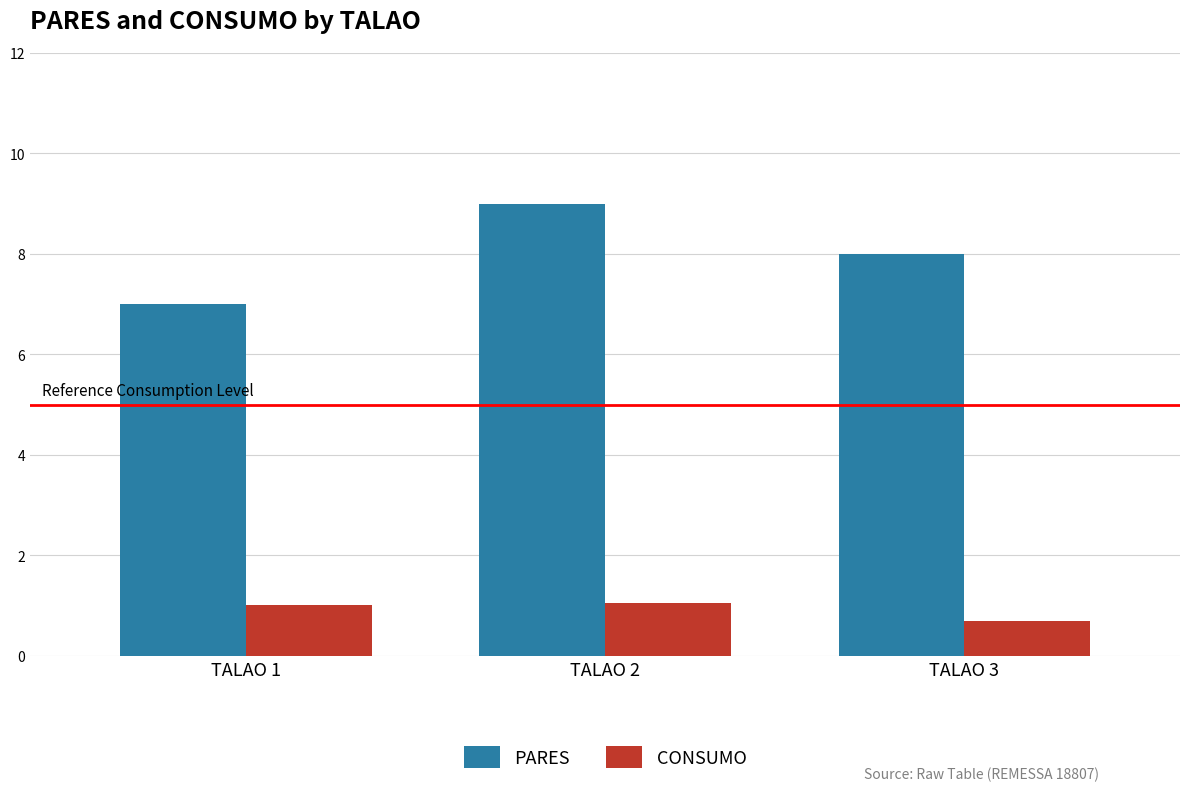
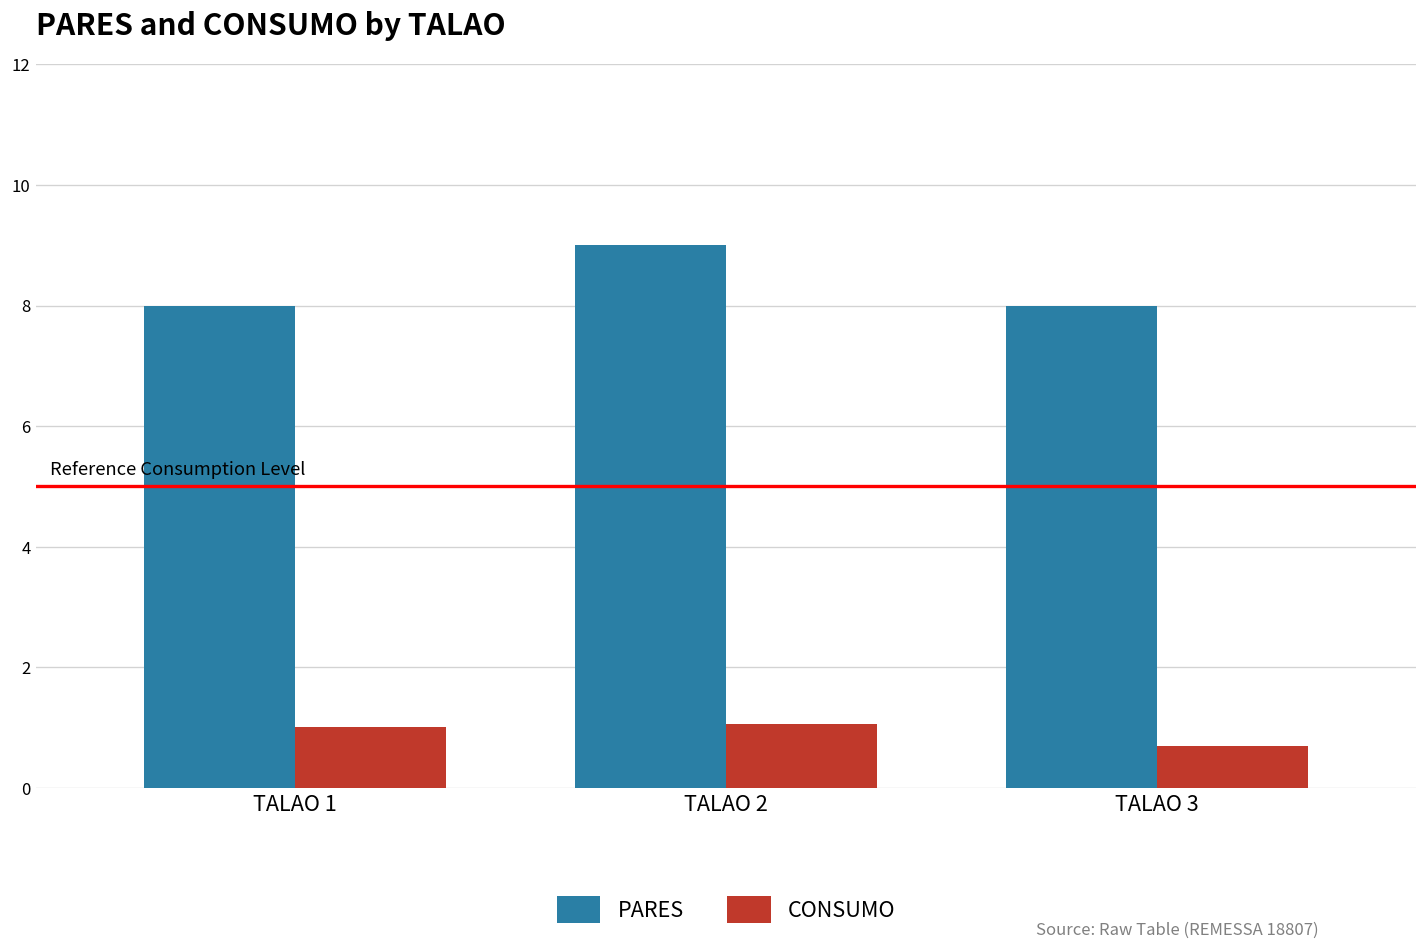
PARES, TALAO 1: 7 -> 8
